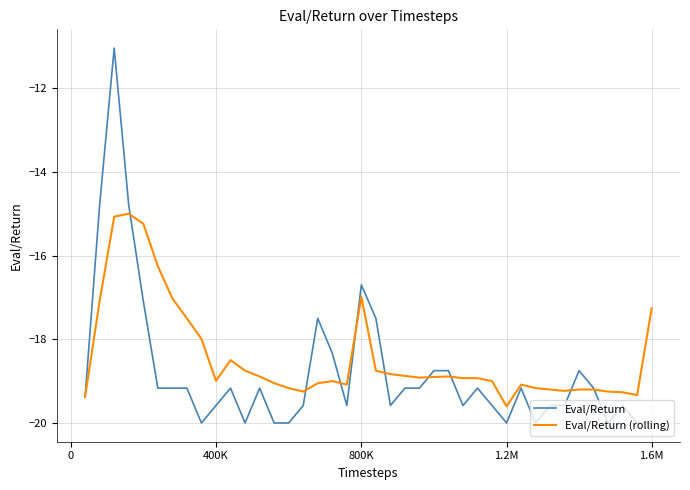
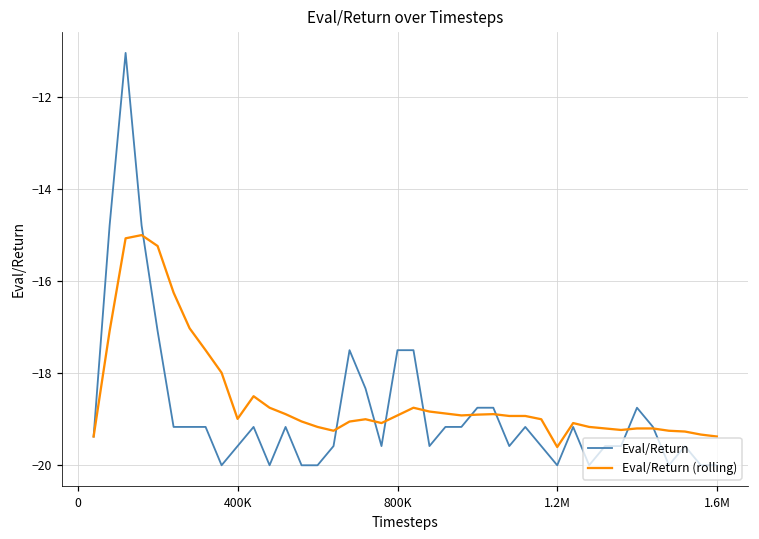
Eval/Return, 800K: -16.7 -> -17.5
Eval/Return (rolling), 800K: -17.0 -> -18.9
Eval/Return (rolling), 1.6M: -17.3 -> -19.4
